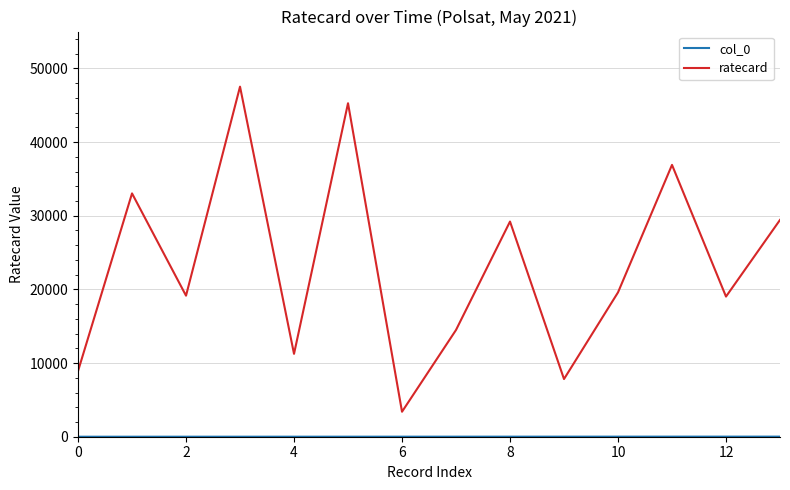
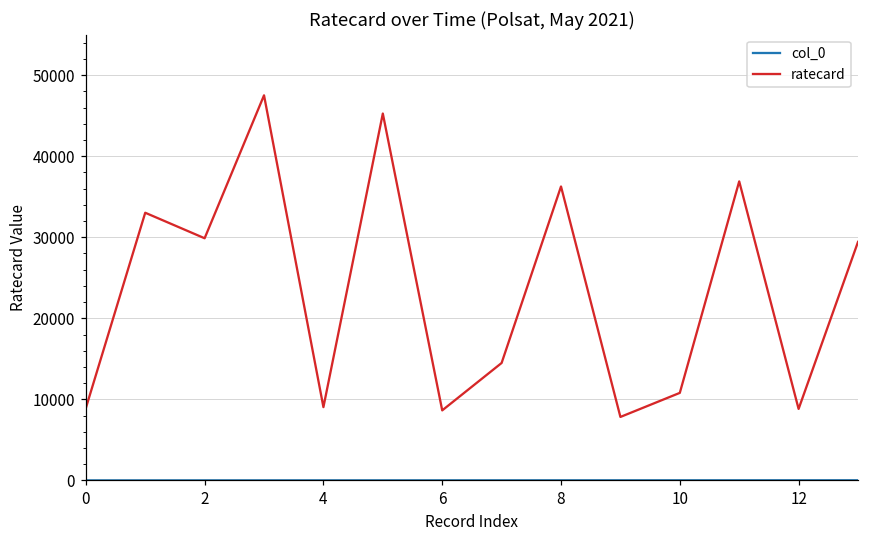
ratecard, 2: 19000 -> 30000
ratecard, 4: 11000 -> 9000
ratecard, 6: 3000 -> 9000
ratecard, 8: 29000 -> 36000
ratecard, 10: 20000 -> 11000
ratecard, 12: 19000 -> 9000
